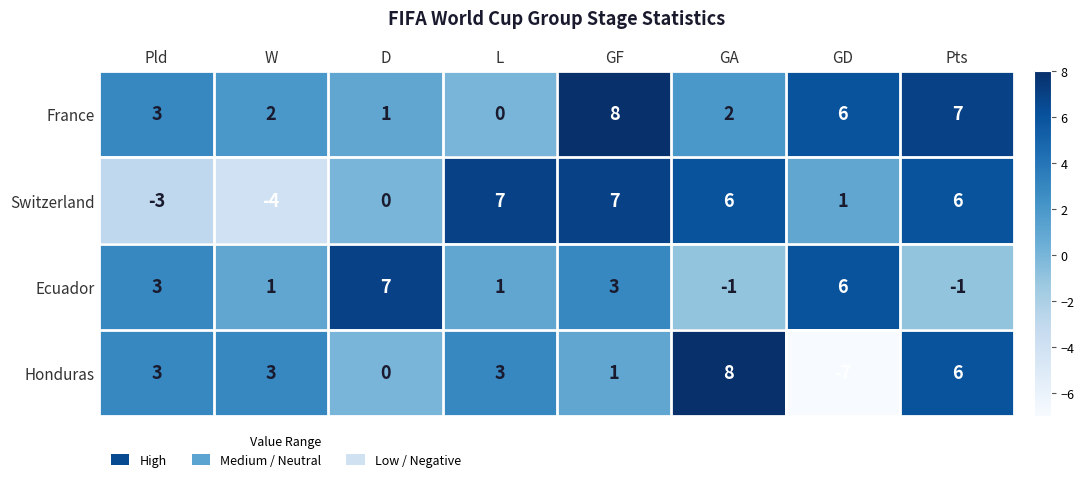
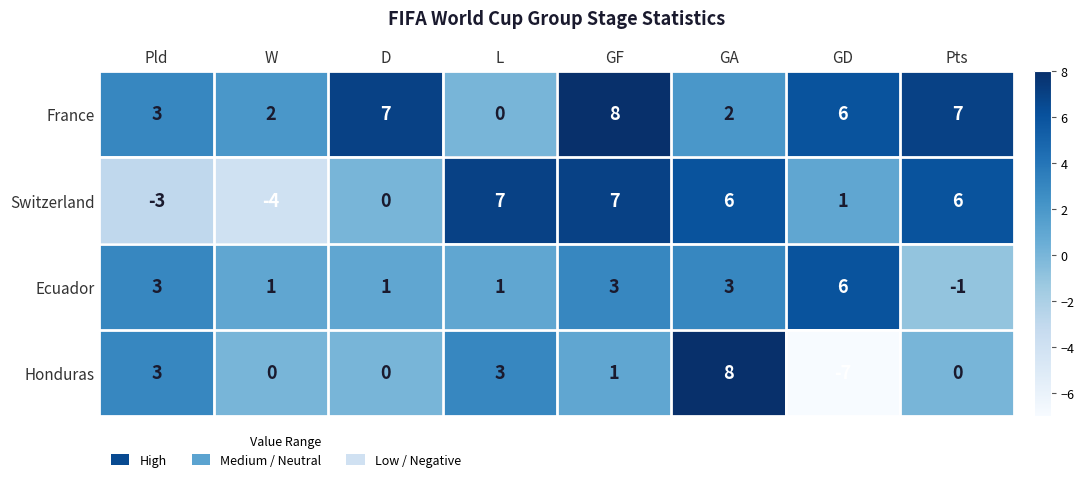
France, D: 1 -> 7
Ecuador, D: 7 -> 1
Ecuador, GA: -1 -> 3
Honduras, W: 3 -> 0
Honduras, Pts: 6 -> 0
